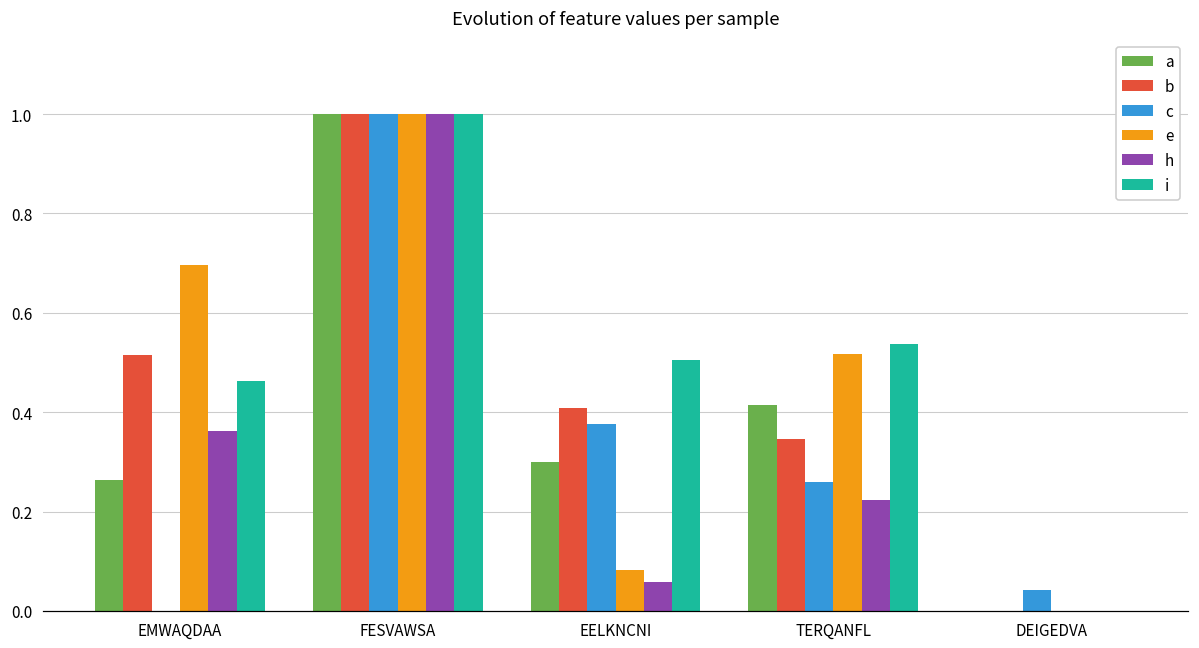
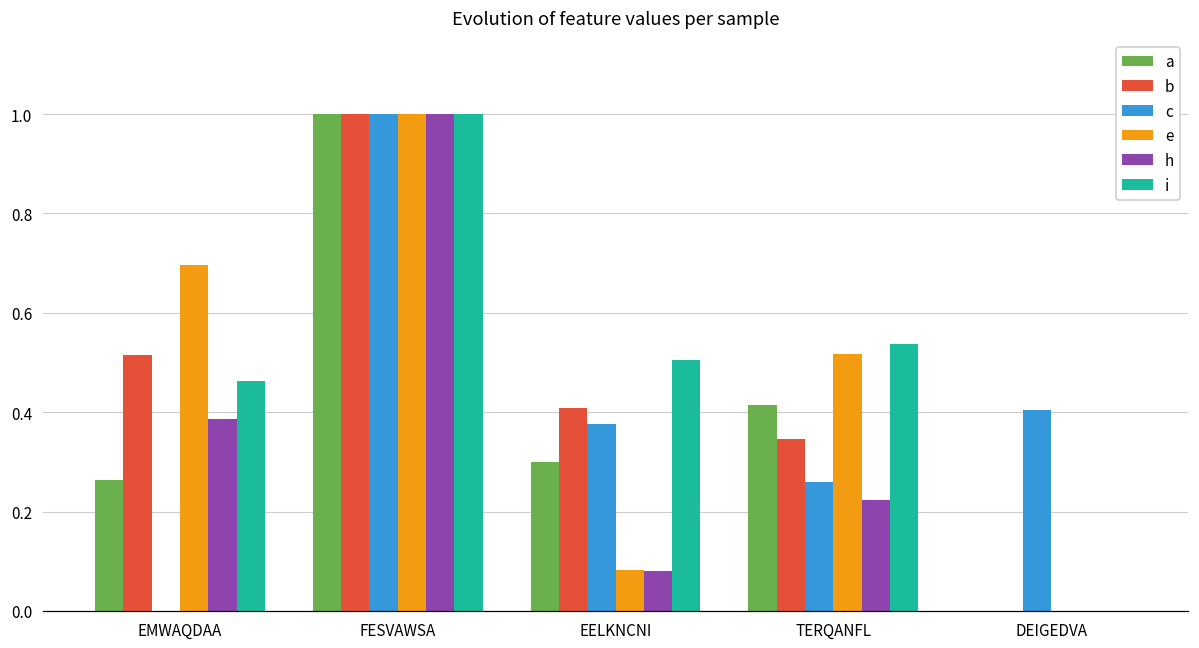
h, EMWAQDAA: 0.36 -> 0.39
h, EELKNCNI: 0.06 -> 0.08
c, DEIGEDVA: 0.04 -> 0.40
